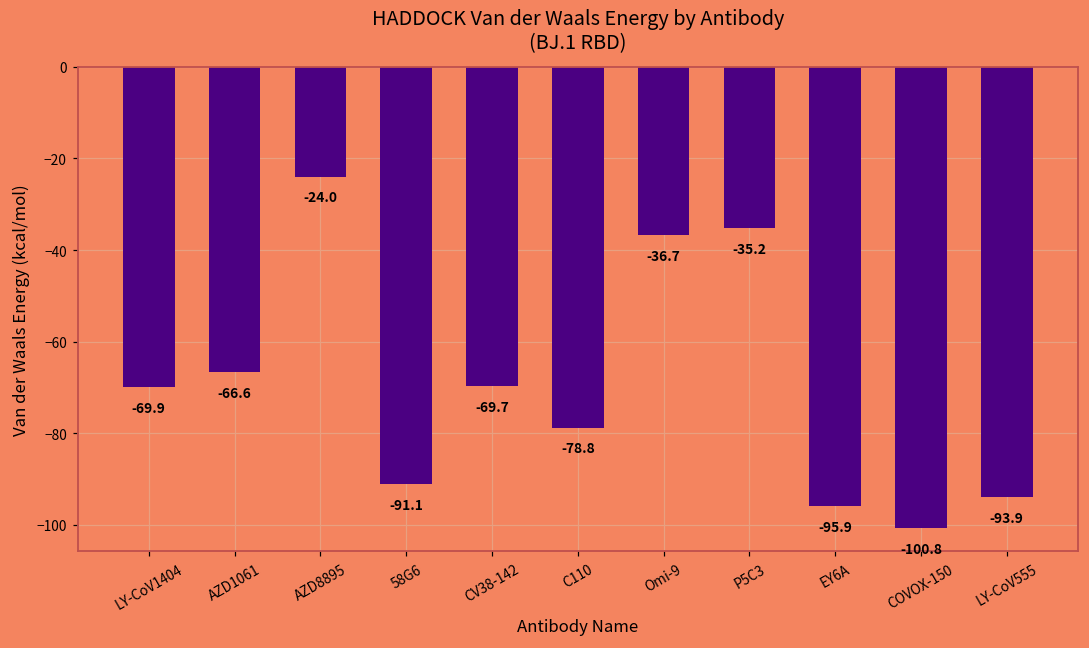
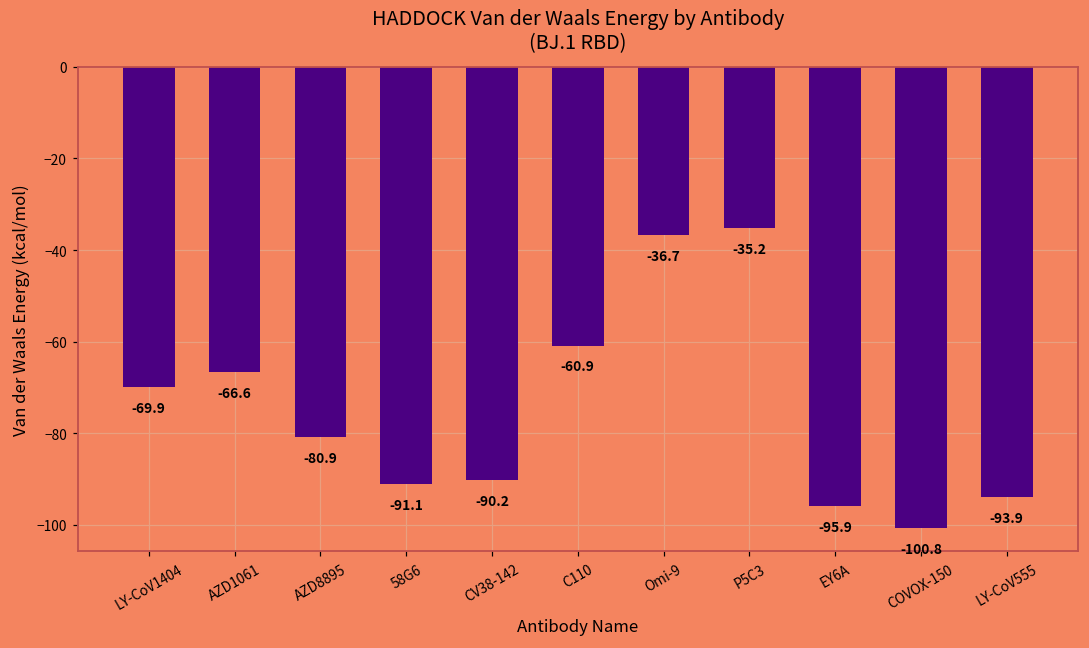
AZD8895: -24.0 -> -80.9
CV38-142: -69.7 -> -90.2
C110: -78.8 -> -60.9
